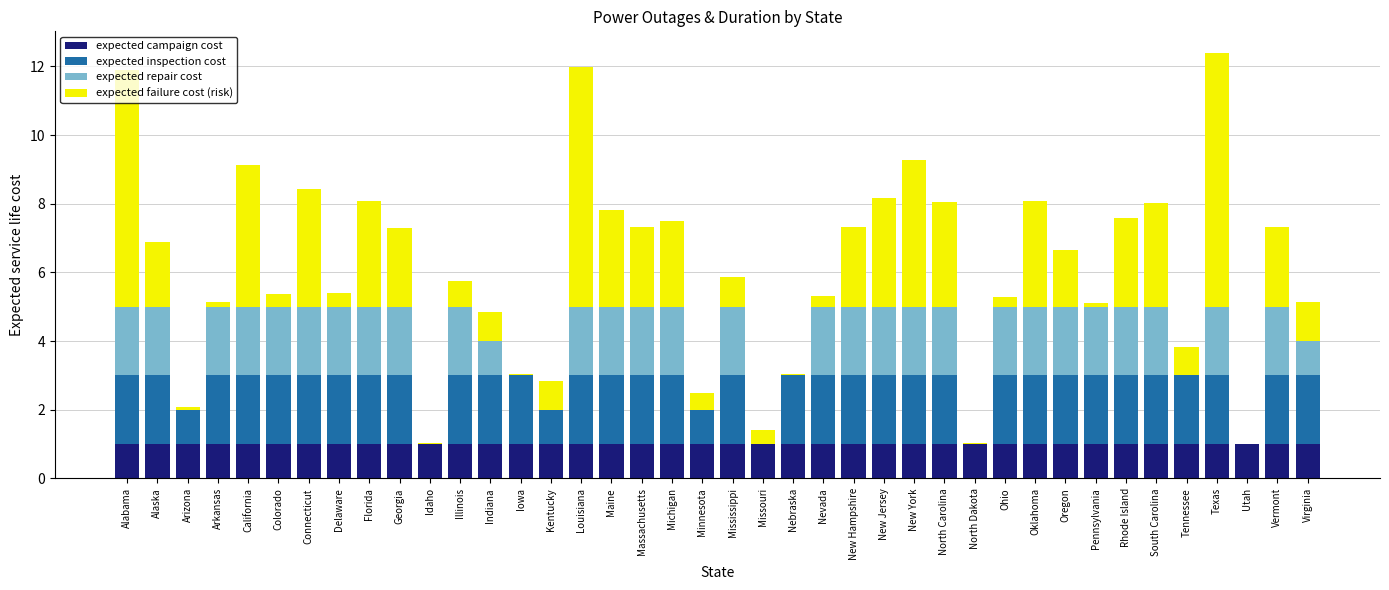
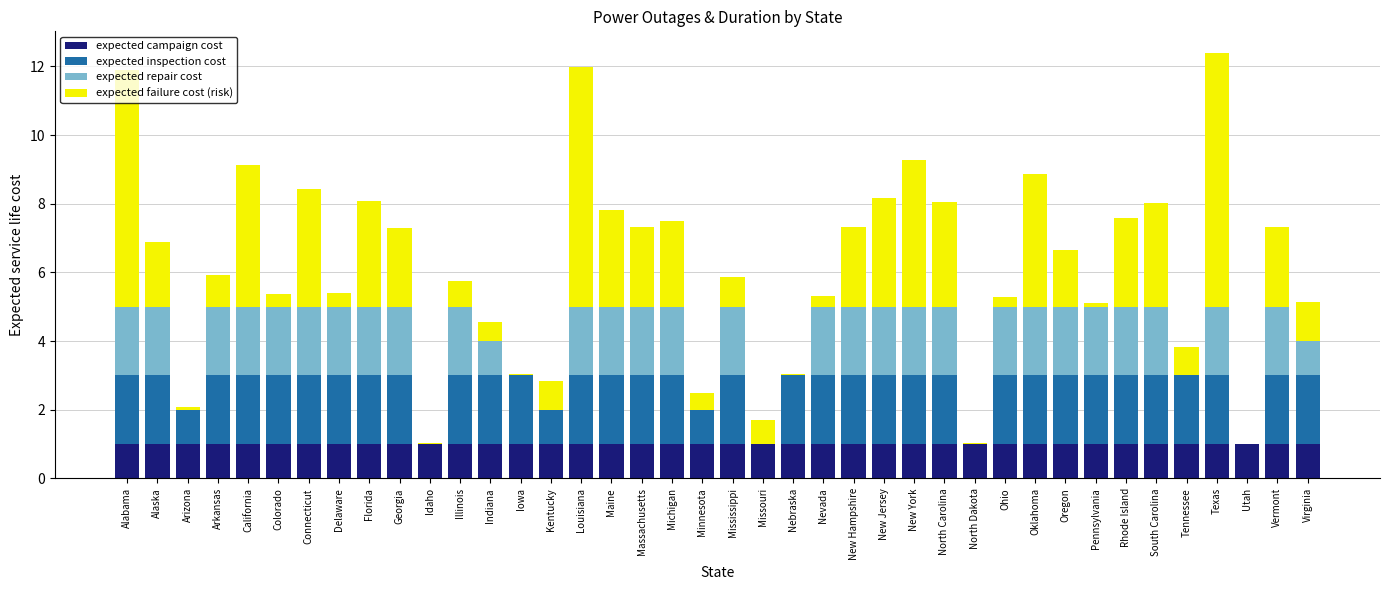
expected failure cost (risk), Arkansas: 0.1 -> 0.9
expected failure cost (risk), Indiana: 0.8 -> 0.5
expected failure cost (risk), Missouri: 0.4 -> 0.7
expected failure cost (risk), Oklahoma: 3.1 -> 3.9
